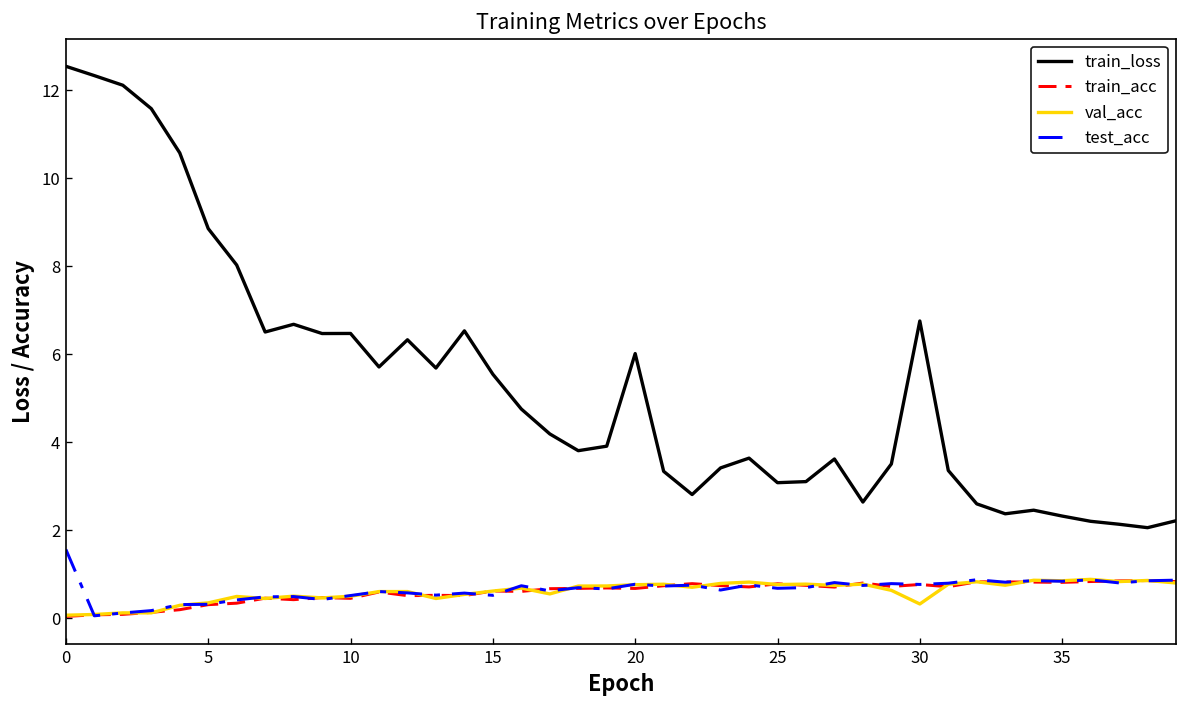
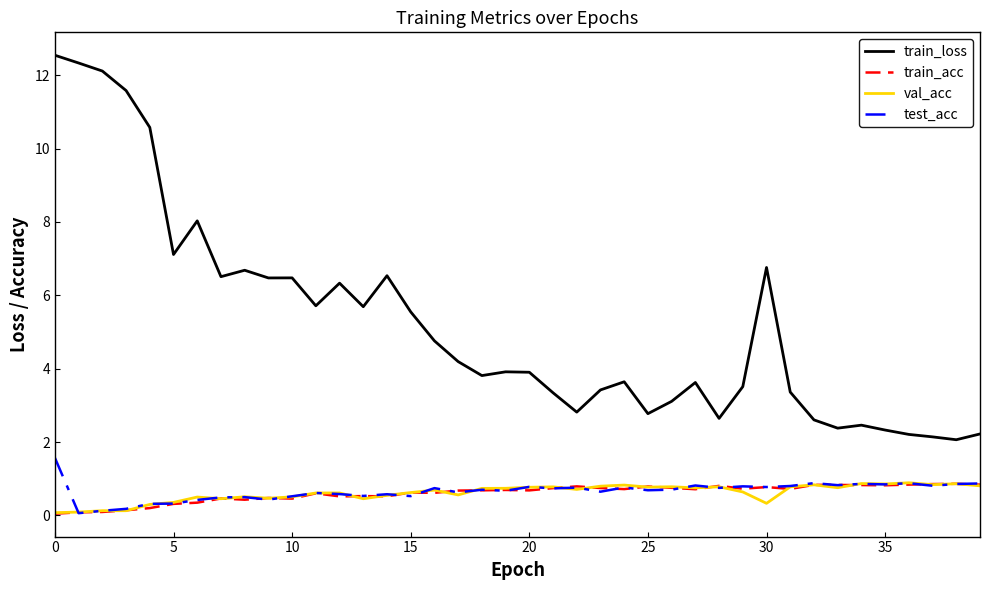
train_loss, 5: 8.9 -> 7.1
train_loss, 20: 6.0 -> 3.9
train_loss, 25: 3.1 -> 2.8
